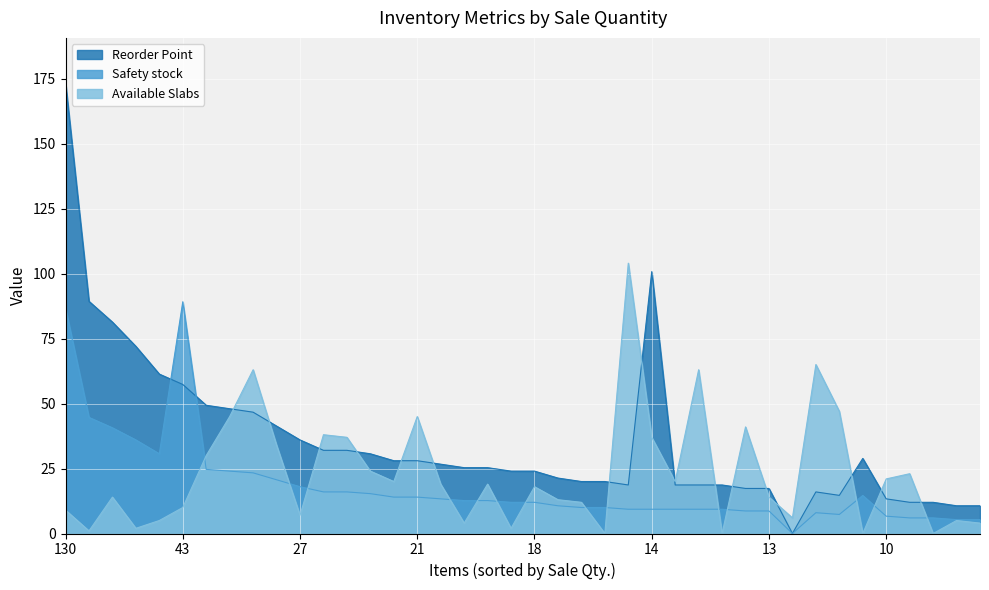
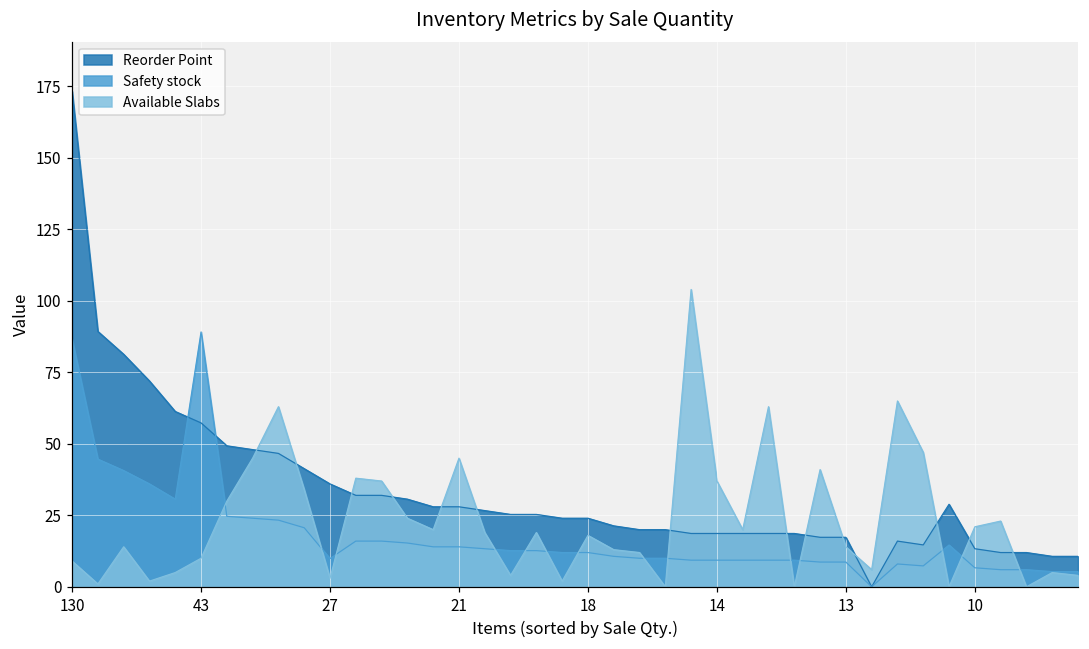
Safety stock, 27: 18 -> 10
Available Slabs, 27: 7 -> 3
Reorder Point, 14: 101 -> 19
